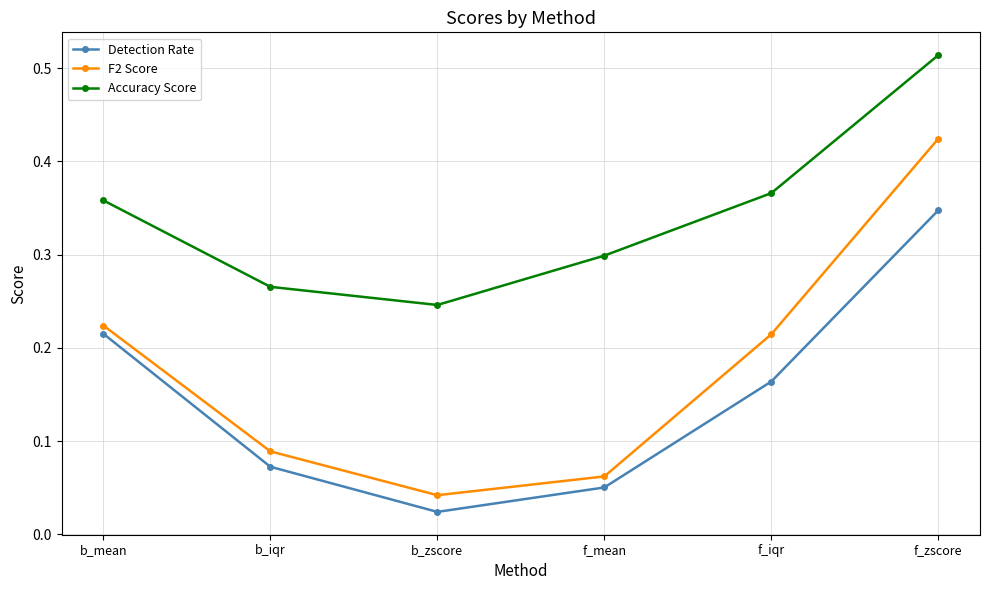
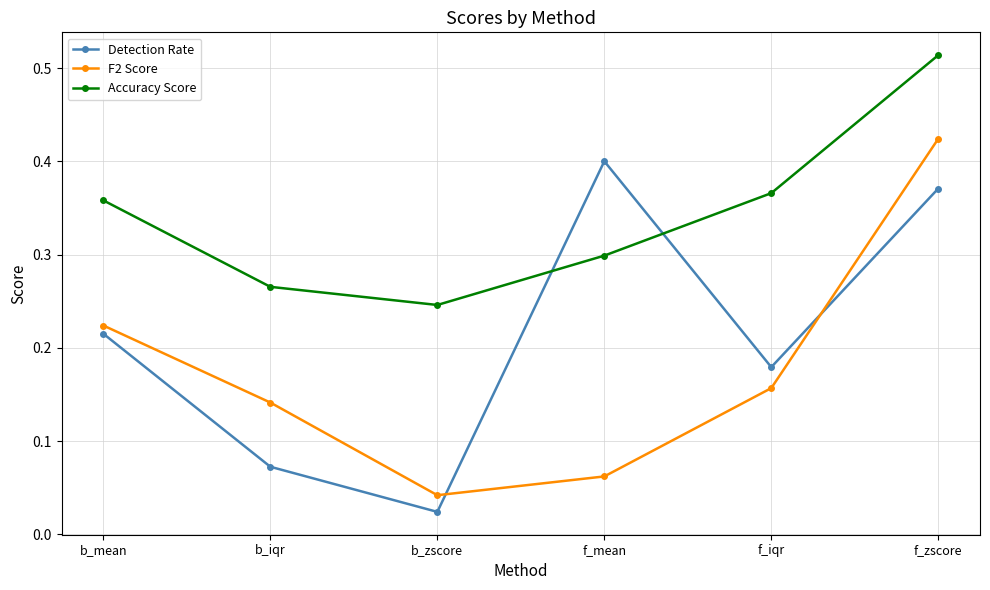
F2 Score, b_iqr: 0.09 -> 0.14
Detection Rate, f_mean: 0.05 -> 0.40
Detection Rate, f_iqr: 0.16 -> 0.18
F2 Score, f_iqr: 0.21 -> 0.16
Detection Rate, f_zscore: 0.35 -> 0.37
